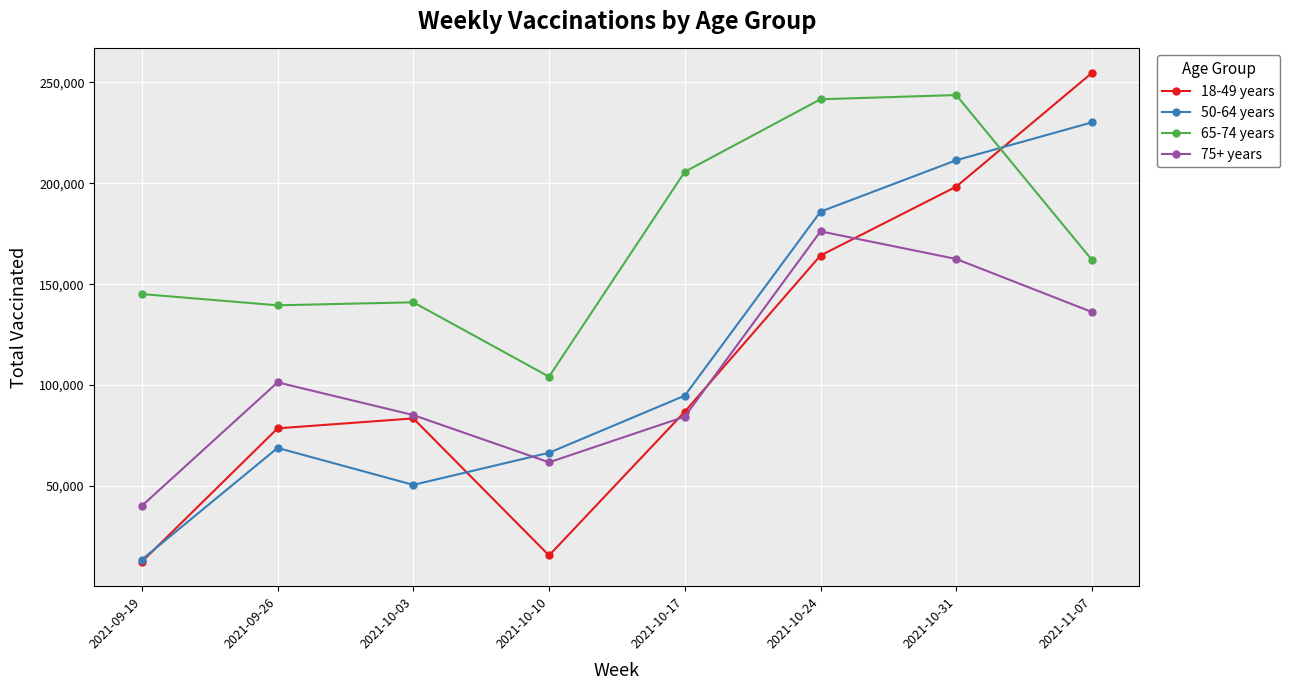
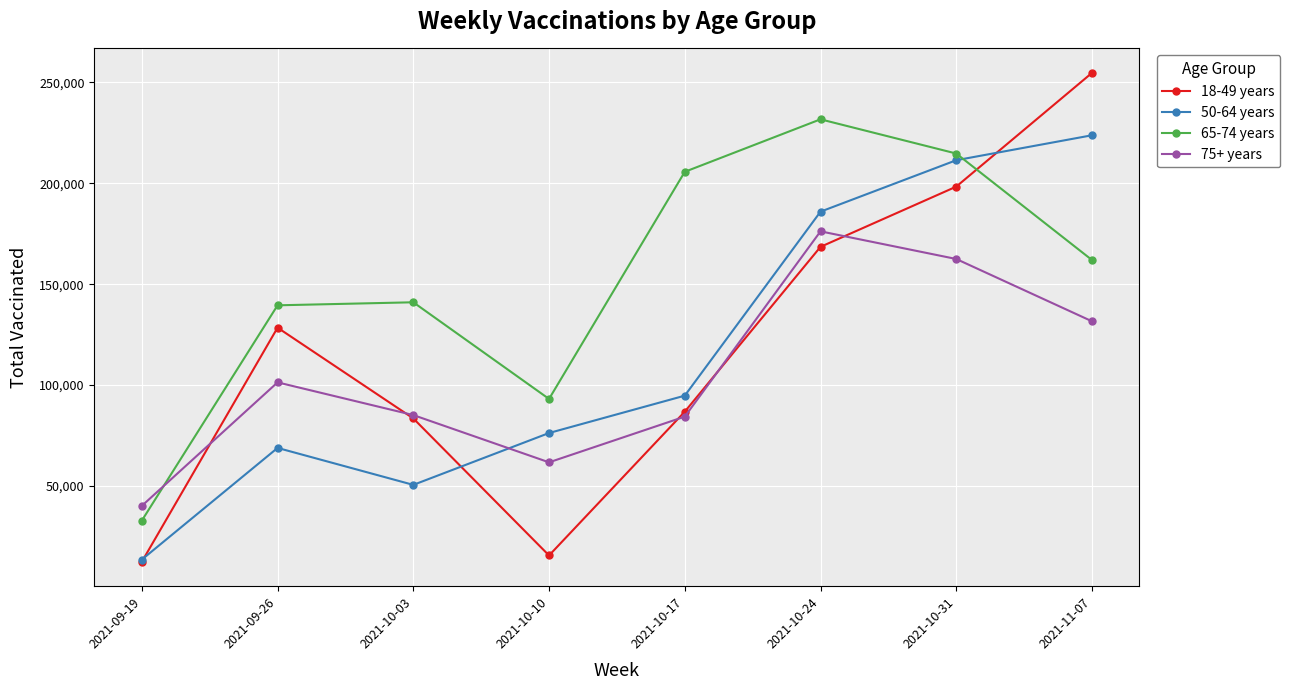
65-74 years, 2021-09-19: 145,000 -> 33,000
18-49 years, 2021-09-26: 79,000 -> 128,000
50-64 years, 2021-10-10: 66,000 -> 76,000
65-74 years, 2021-10-10: 104,000 -> 93,000
18-49 years, 2021-10-24: 164,000 -> 169,000
65-74 years, 2021-10-24: 242,000 -> 232,000
65-74 years, 2021-10-31: 244,000 -> 215,000
50-64 years, 2021-11-07: 230,000 -> 224,000
75+ years, 2021-11-07: 136,000 -> 132,000
